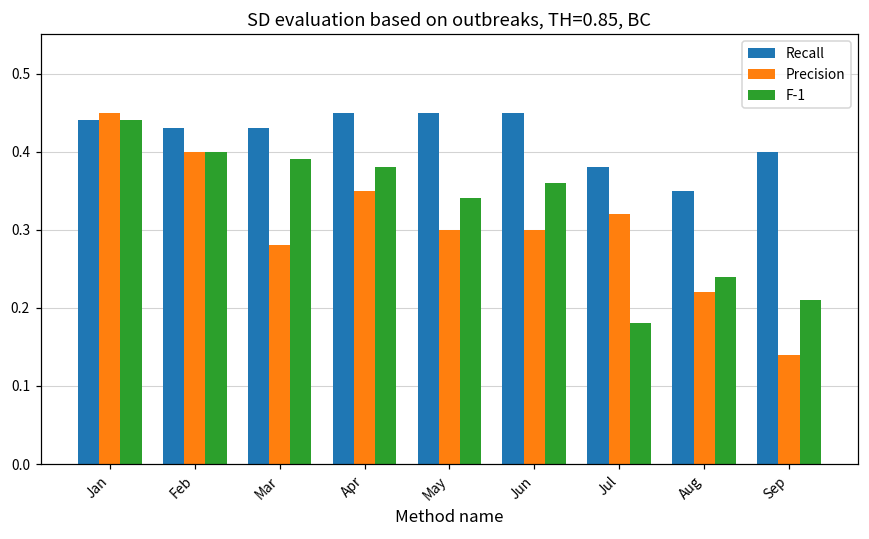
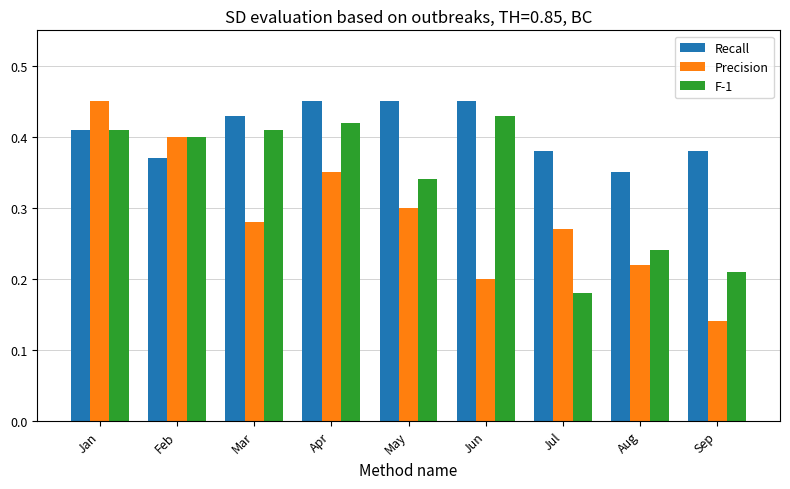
Recall, Jan: 0.44 -> 0.41
F-1, Jan: 0.44 -> 0.41
Recall, Feb: 0.43 -> 0.37
F-1, Mar: 0.39 -> 0.41
F-1, Apr: 0.38 -> 0.42
Precision, Jun: 0.3 -> 0.2
F-1, Jun: 0.36 -> 0.43
Precision, Jul: 0.32 -> 0.27
Recall, Sep: 0.40 -> 0.38
